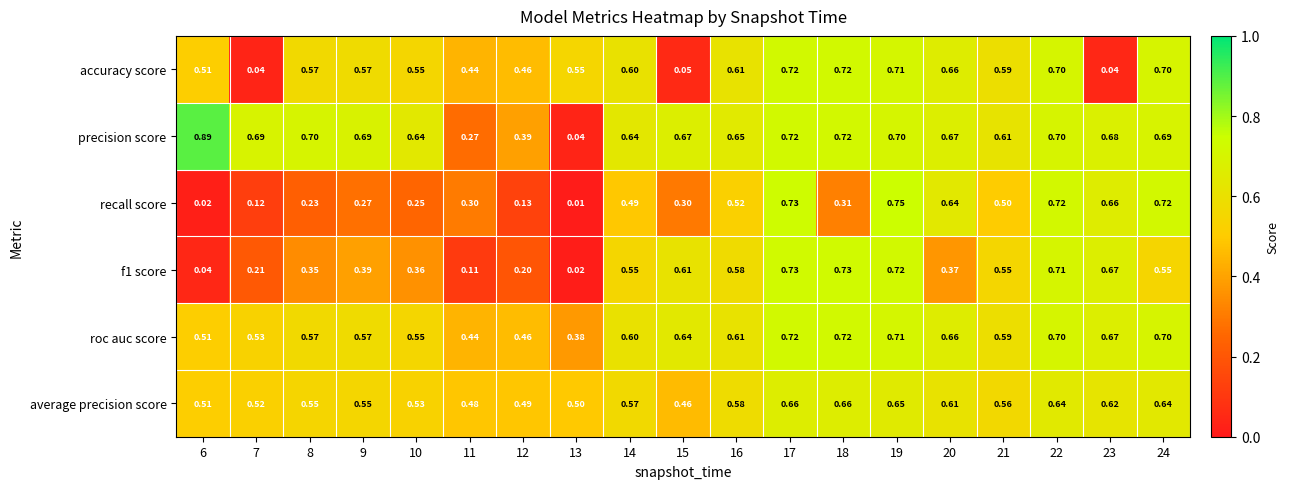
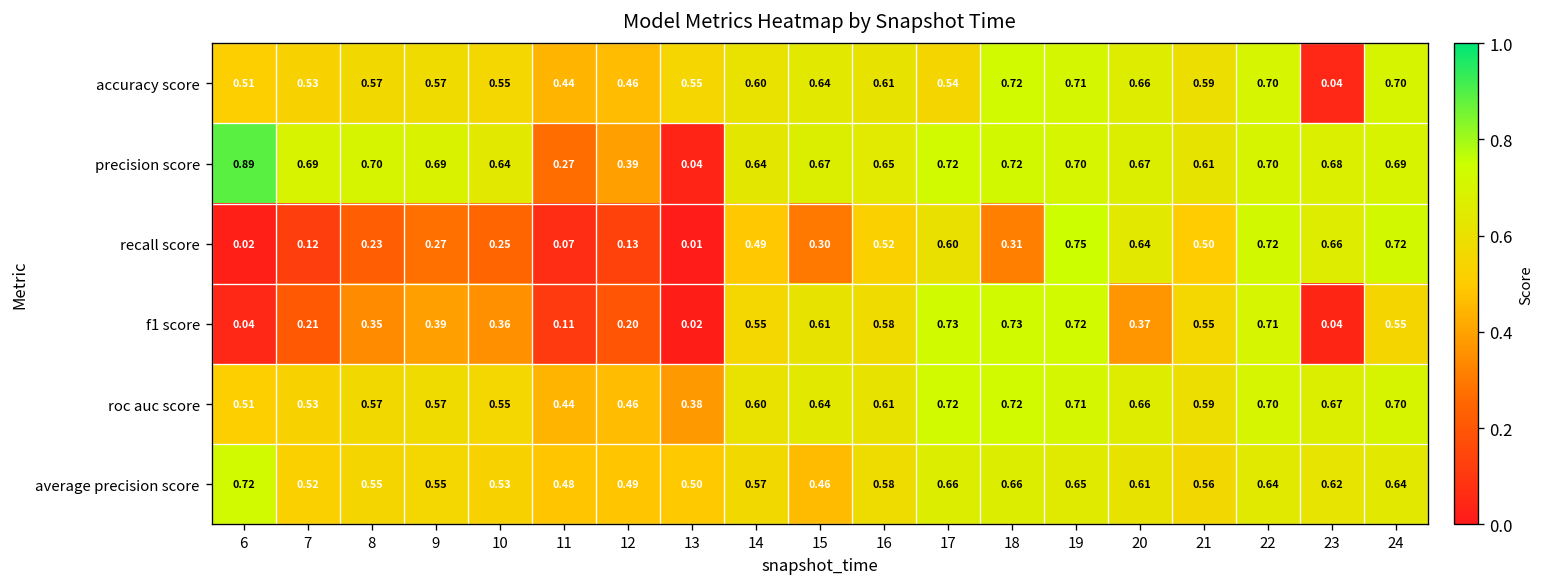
accuracy score, 7: 0.04 -> 0.53
accuracy score, 15: 0.05 -> 0.64
accuracy score, 17: 0.72 -> 0.54
recall score, 11: 0.30 -> 0.07
recall score, 17: 0.73 -> 0.60
f1 score, 23: 0.67 -> 0.04
average precision score, 6: 0.51 -> 0.72
